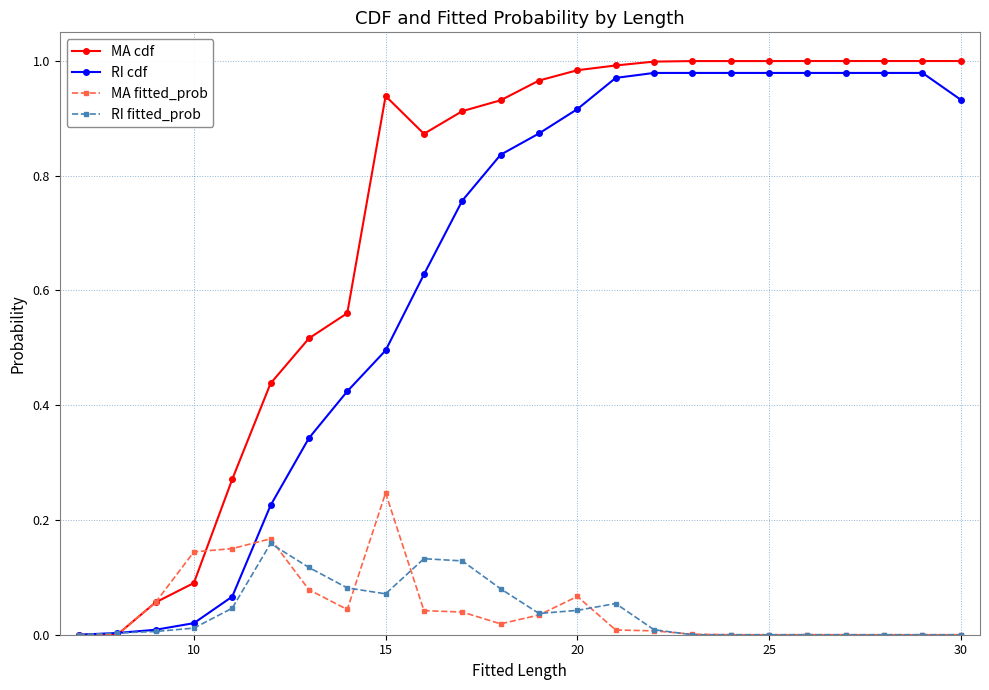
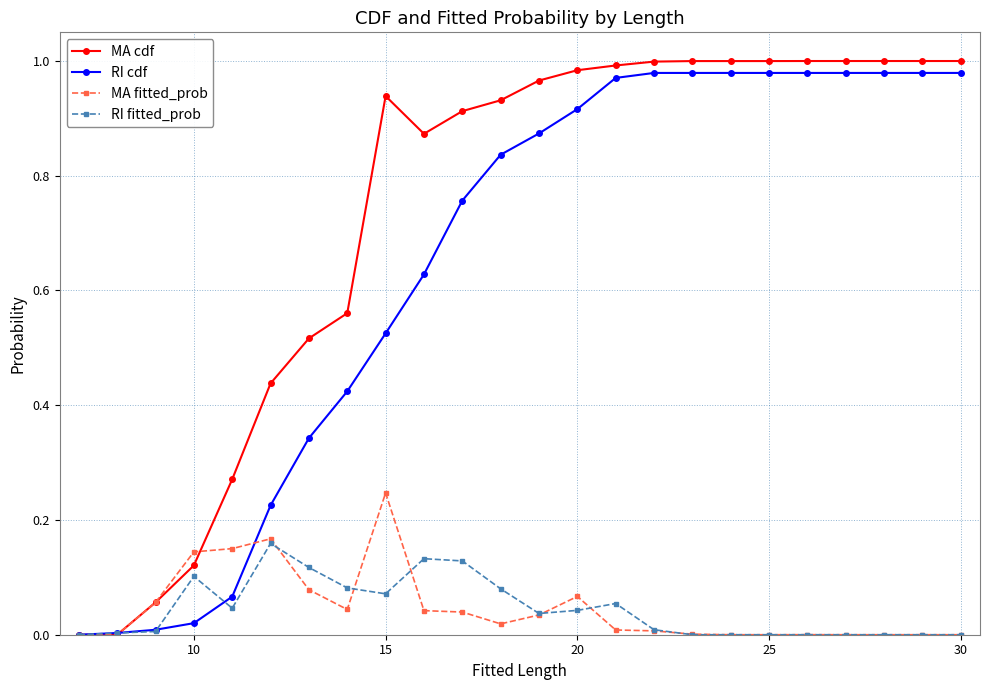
MA cdf, 10: 0.09 -> 0.12
RI fitted_prob, 10: 0.01 -> 0.10
RI cdf, 15: 0.50 -> 0.53
RI cdf, 30: 0.93 -> 0.98
